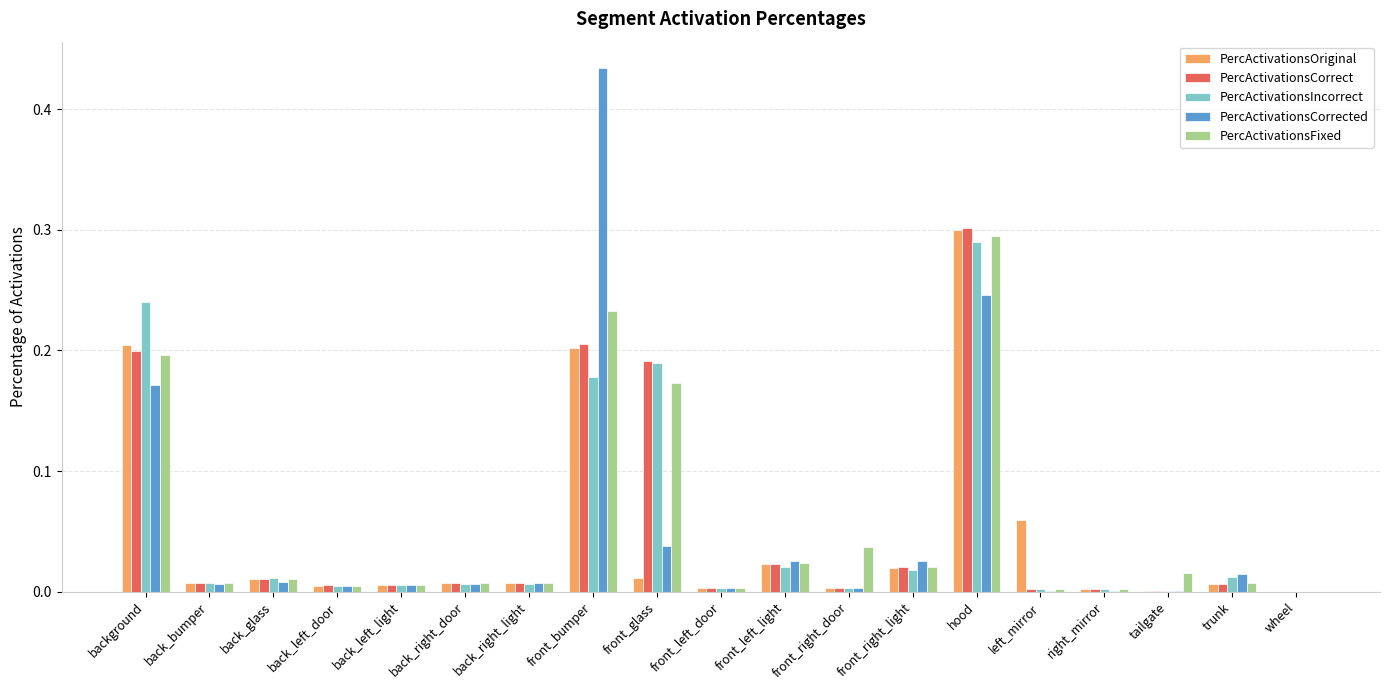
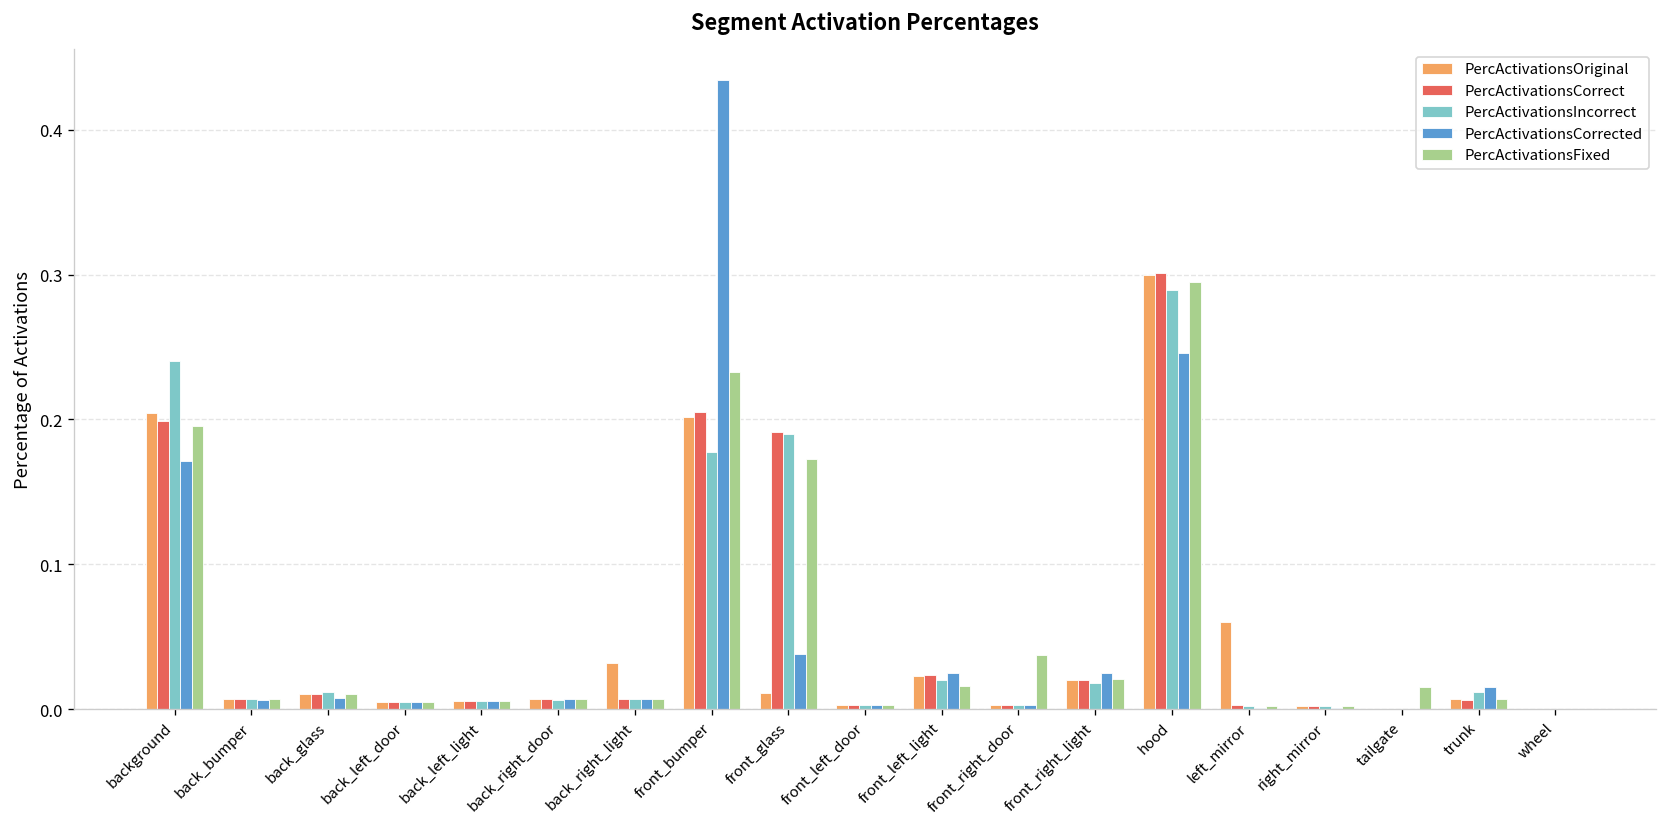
PercActivationsOriginal, back_right_light: 0.007 -> 0.032
PercActivationsFixed, front_left_light: 0.024 -> 0.016
